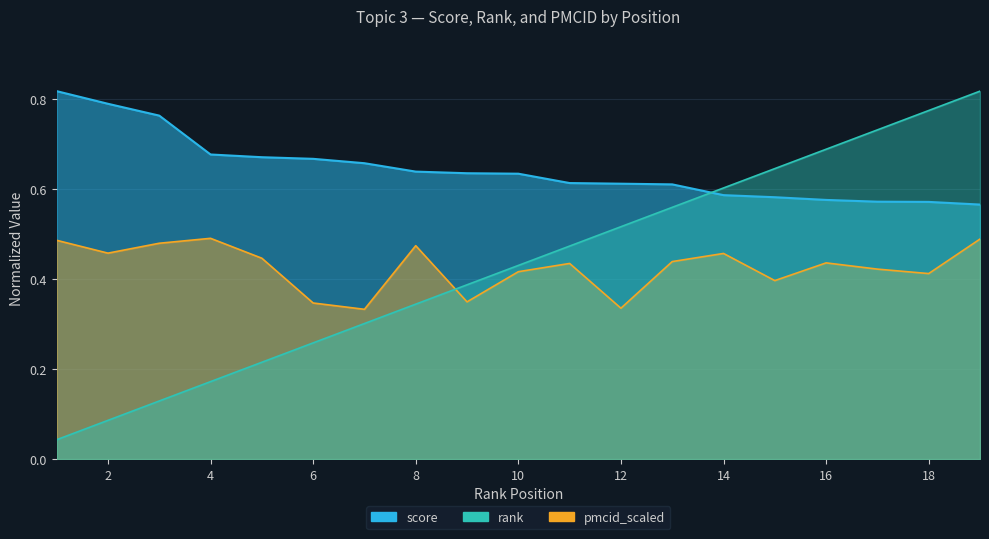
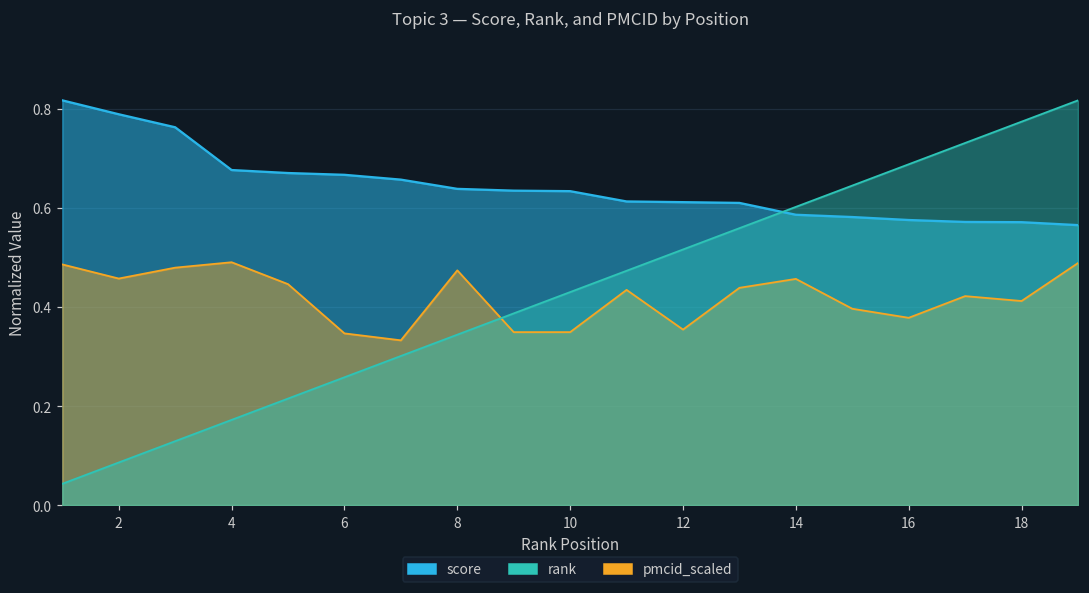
pmcid_scaled, 10: 0.42 -> 0.35
pmcid_scaled, 12: 0.34 -> 0.35
pmcid_scaled, 16: 0.44 -> 0.38
